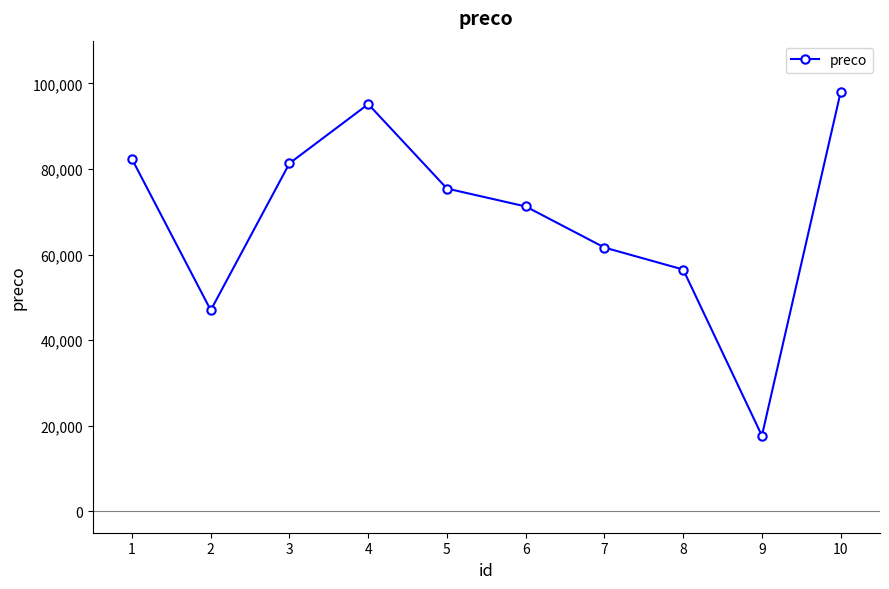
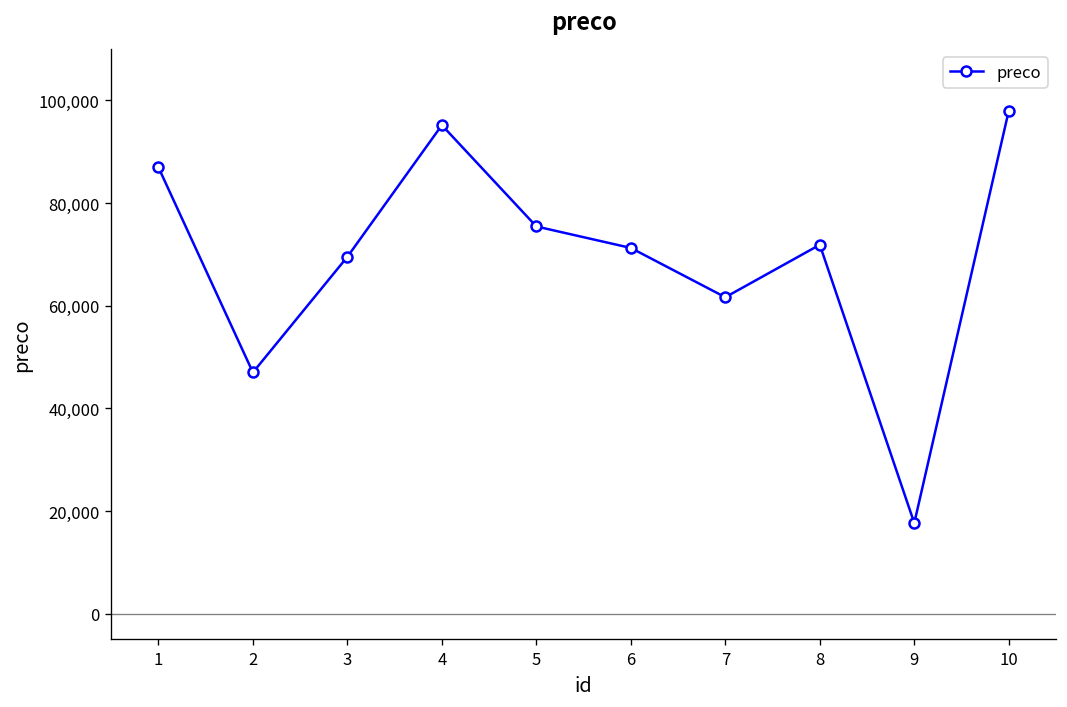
1: 82,000 -> 87,000
3: 81,000 -> 70,000
8: 57,000 -> 72,000
